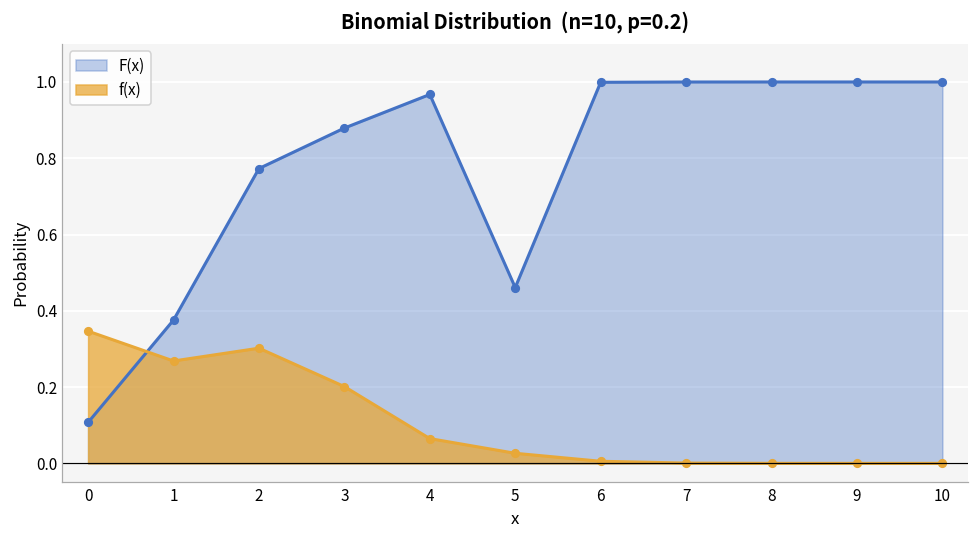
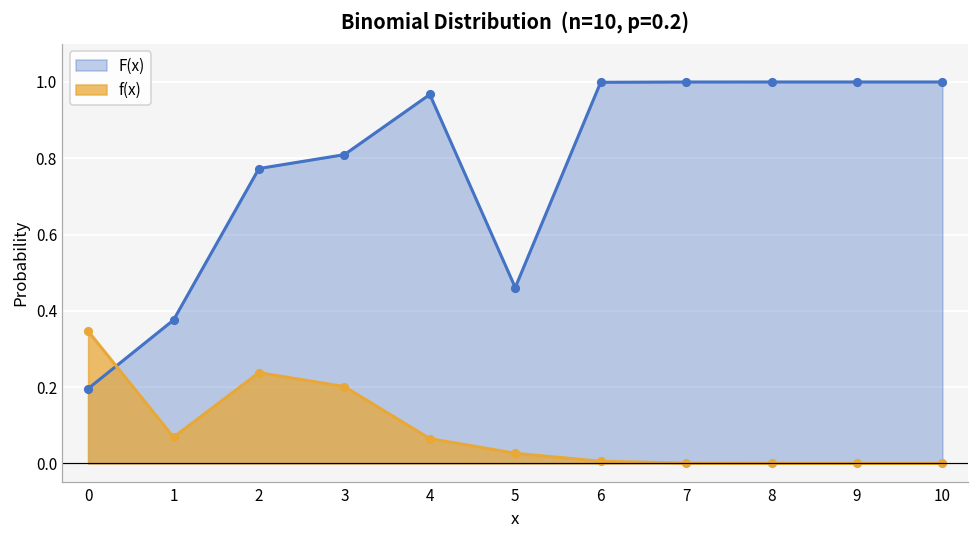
F(x), 0: 0.11 -> 0.20
f(x), 1: 0.27 -> 0.07
f(x), 2: 0.30 -> 0.24
F(x), 3: 0.88 -> 0.81
